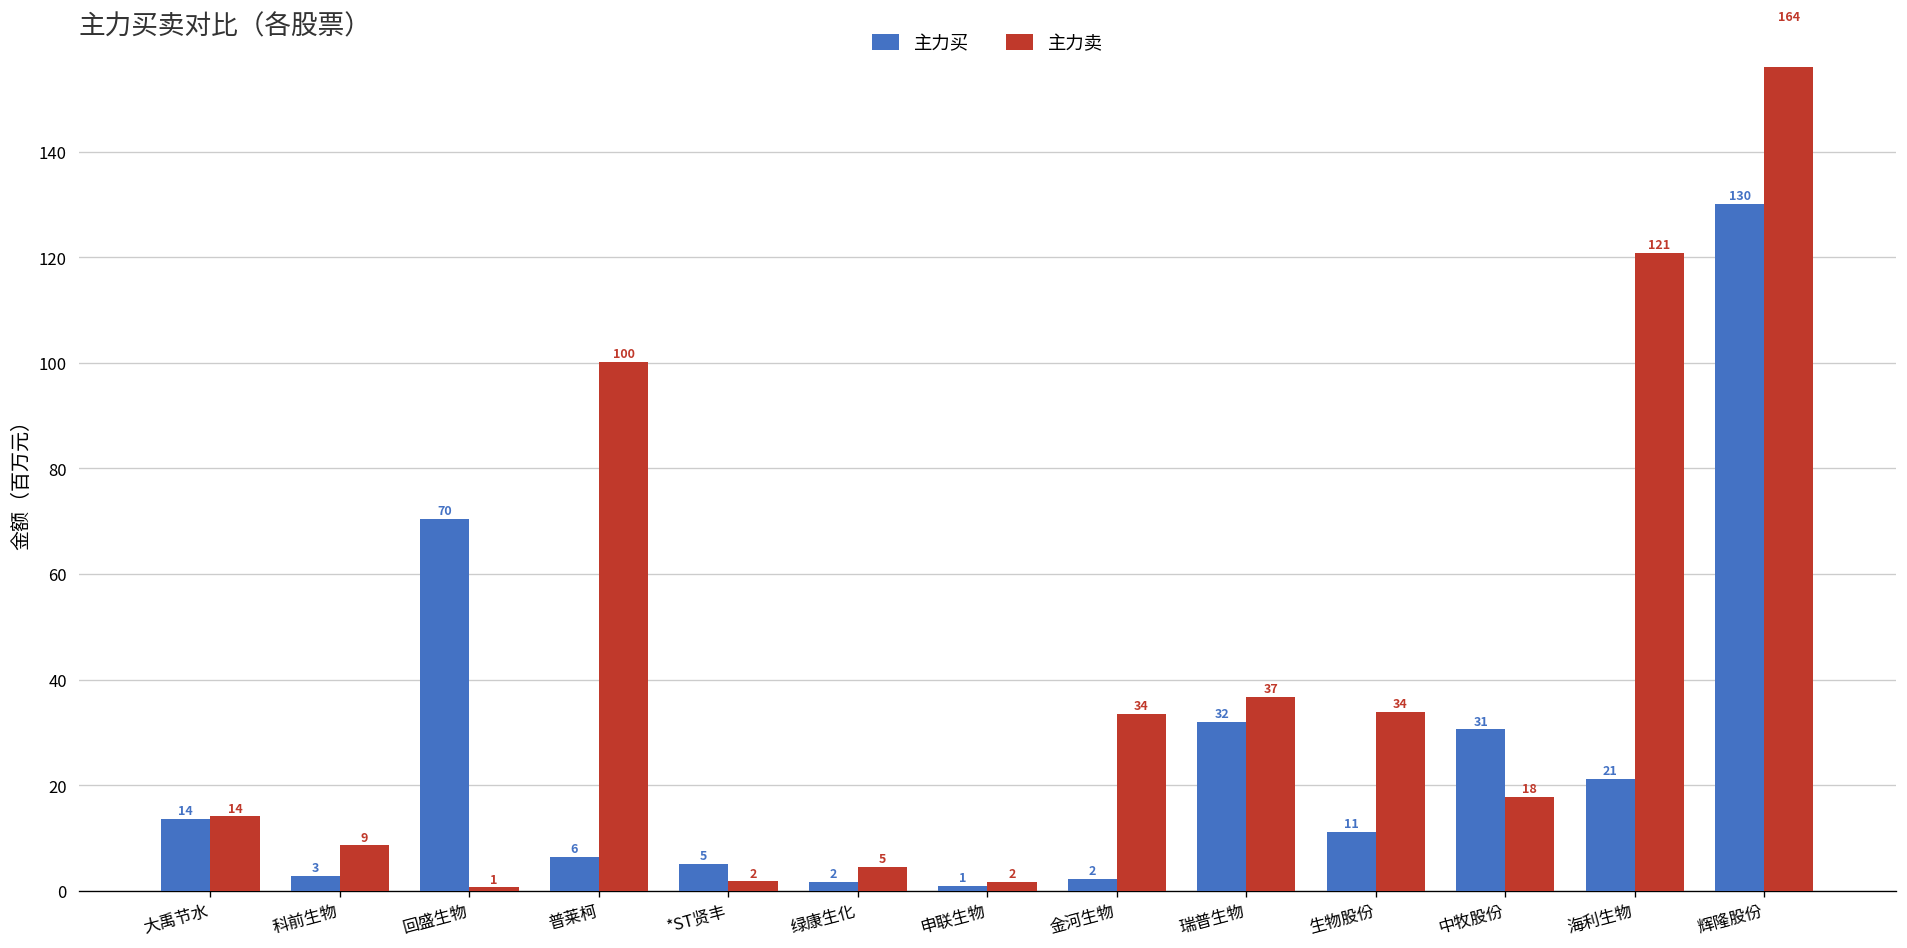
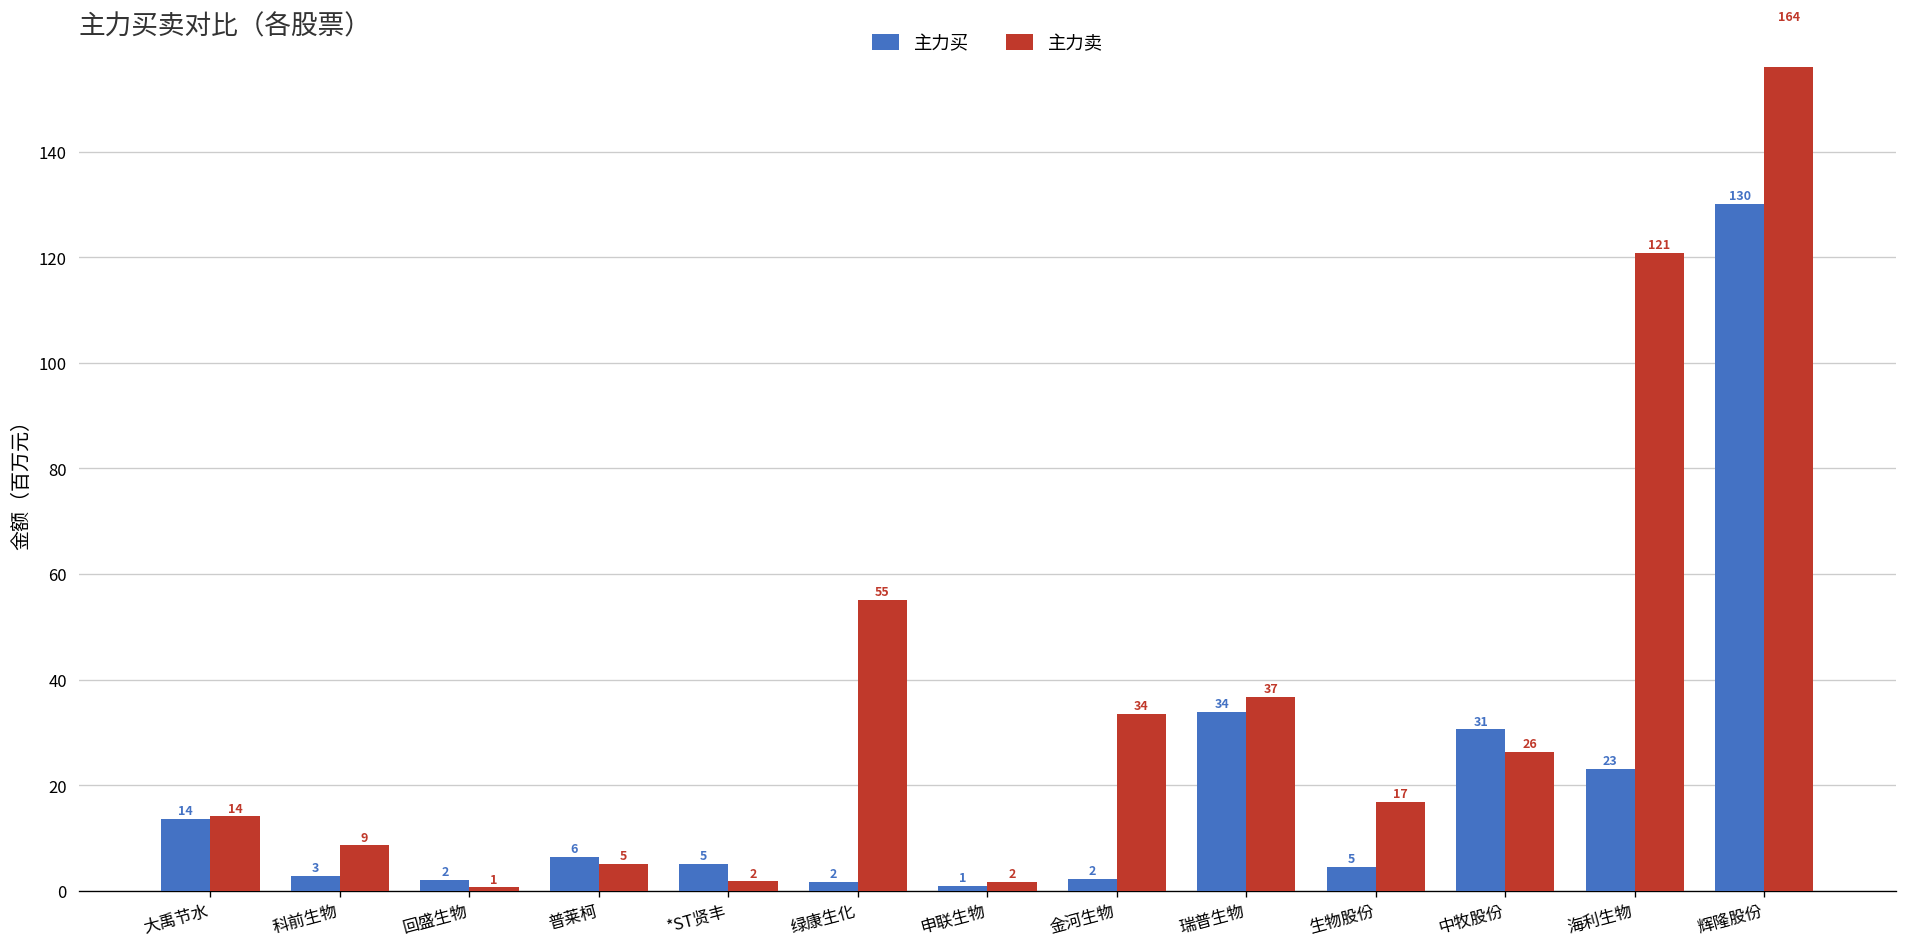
主力买, 回盛生物: 70 -> 2
主力卖, 普莱柯: 100 -> 5
主力卖, 绿康生化: 5 -> 55
主力买, 瑞普生物: 32 -> 34
主力买, 生物股份: 11 -> 5
主力卖, 生物股份: 34 -> 17
主力卖, 中牧股份: 18 -> 26
主力买, 海利生物: 21 -> 23
